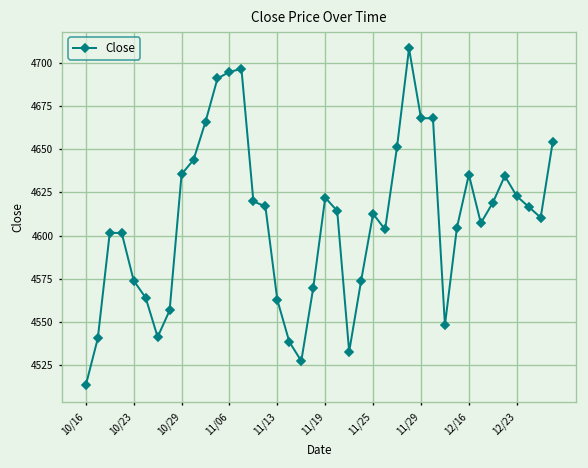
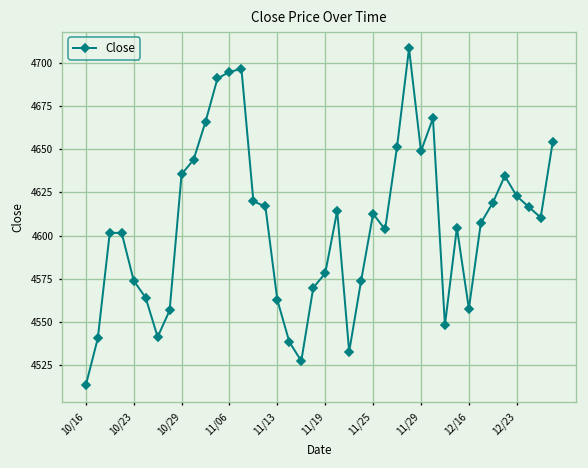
11/19: 4622 -> 4578
11/29: 4668 -> 4649
12/16: 4635 -> 4558
